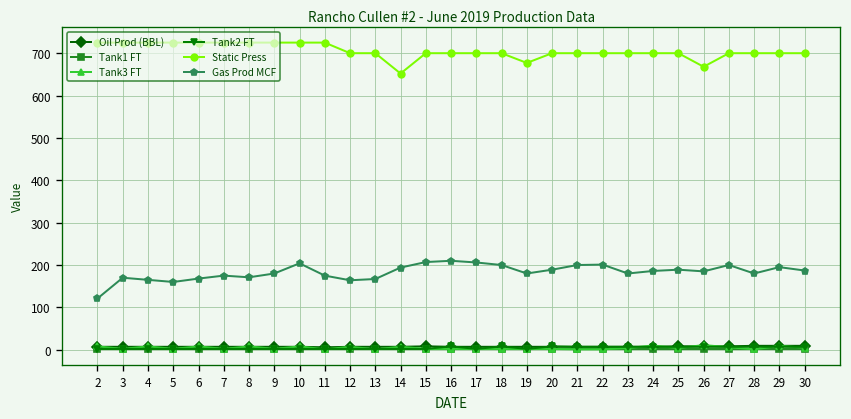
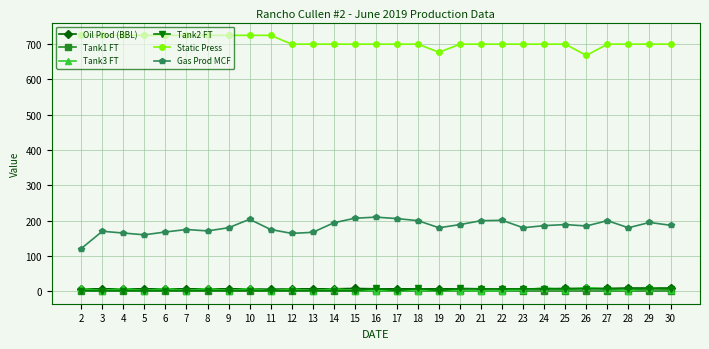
Static Press, 14: 650 -> 700
